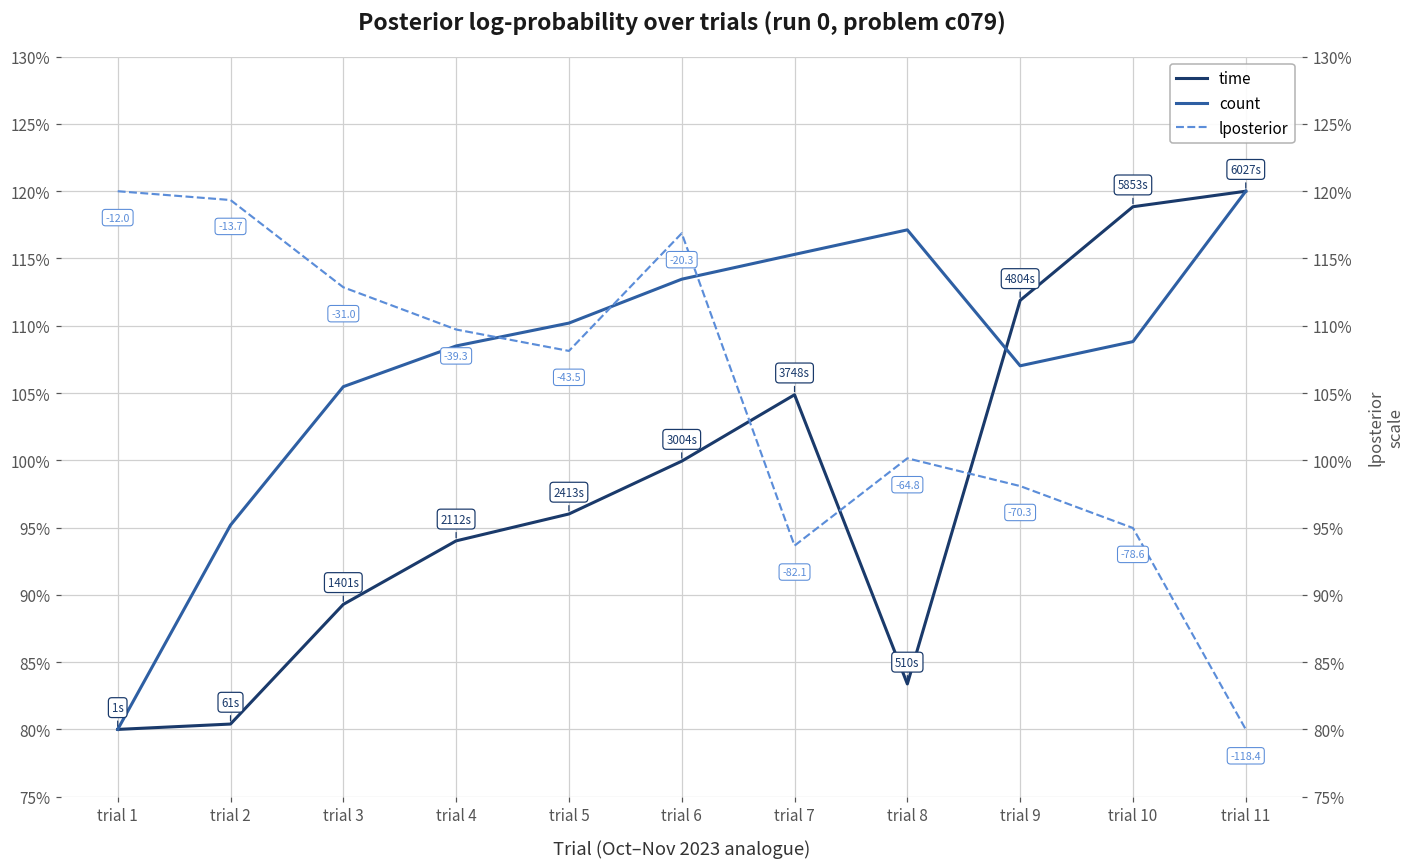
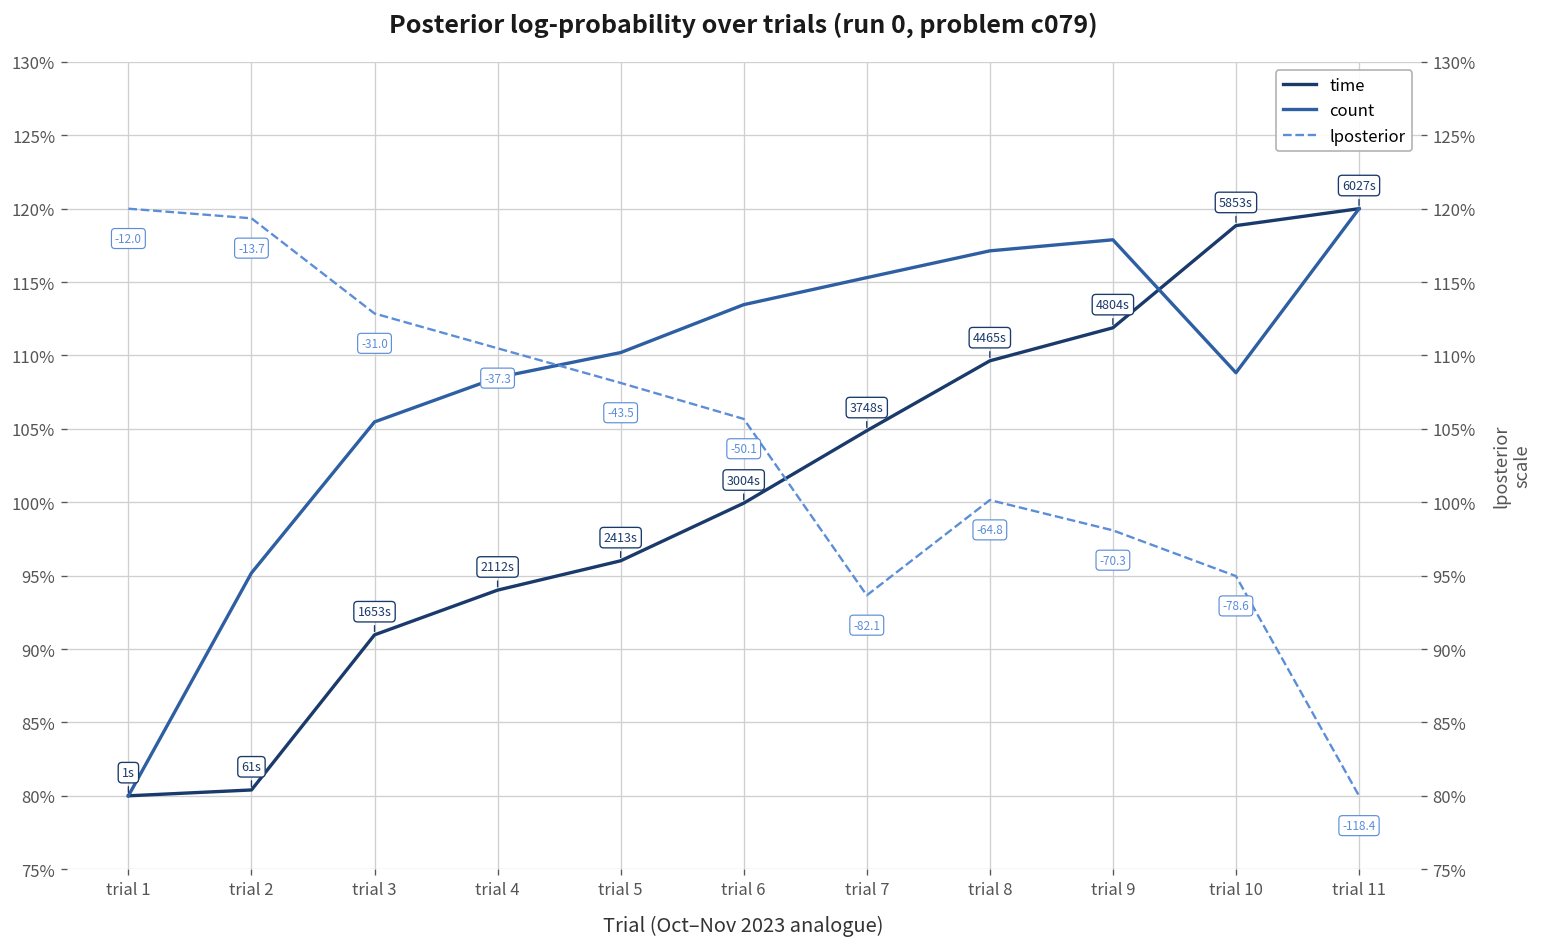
time, trial 3: 1401s -> 1653s
lposterior, trial 4: -39.3 -> -37.3
lposterior, trial 6: -20.3 -> -50.1
time, trial 8: 510s -> 4465s
count, trial 9: 107.0% -> 117.9%
